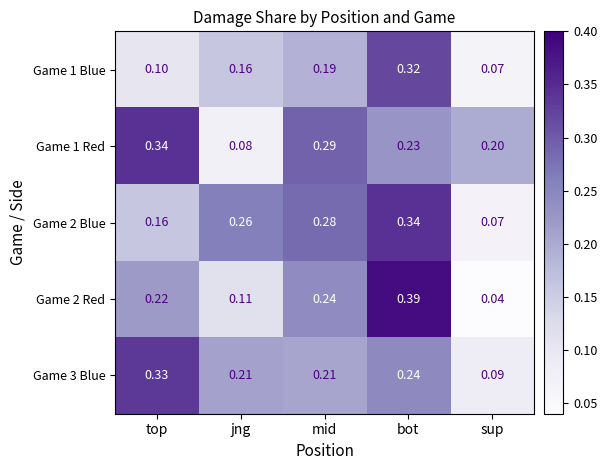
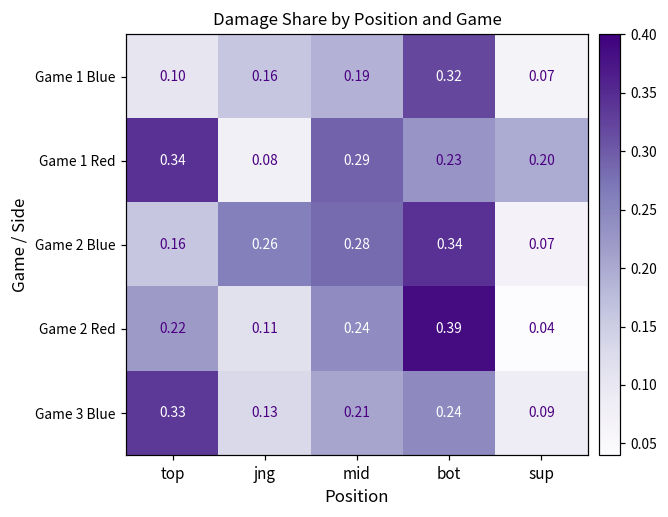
Game 3 Blue, jng: 0.21 -> 0.13
